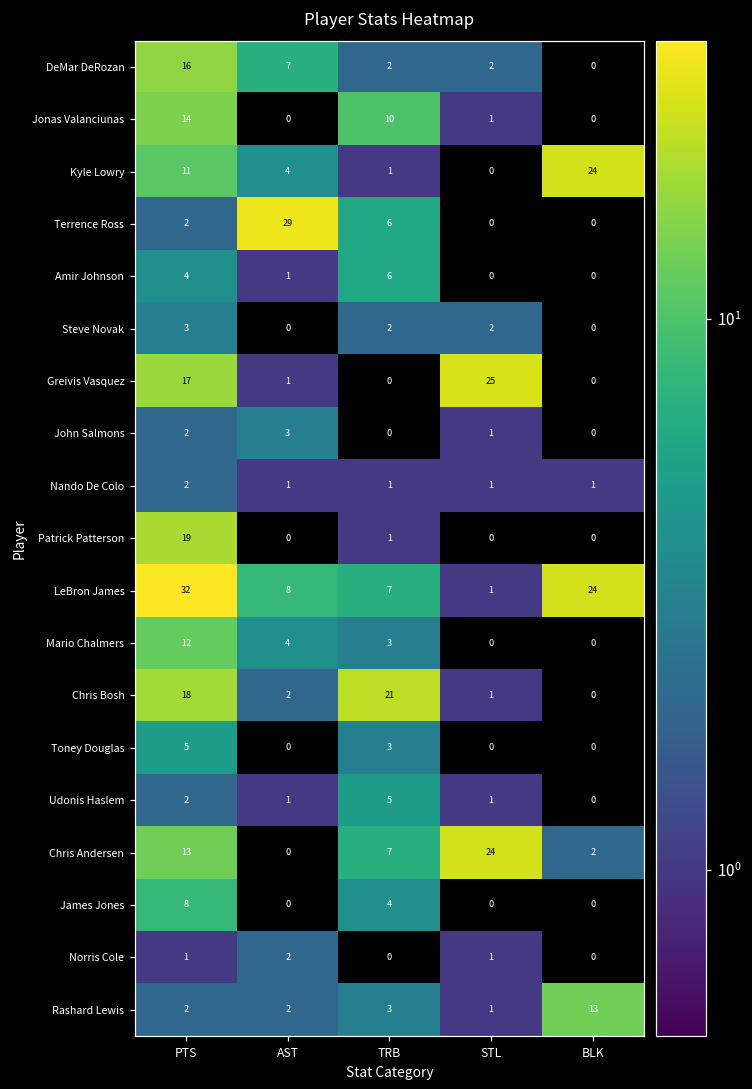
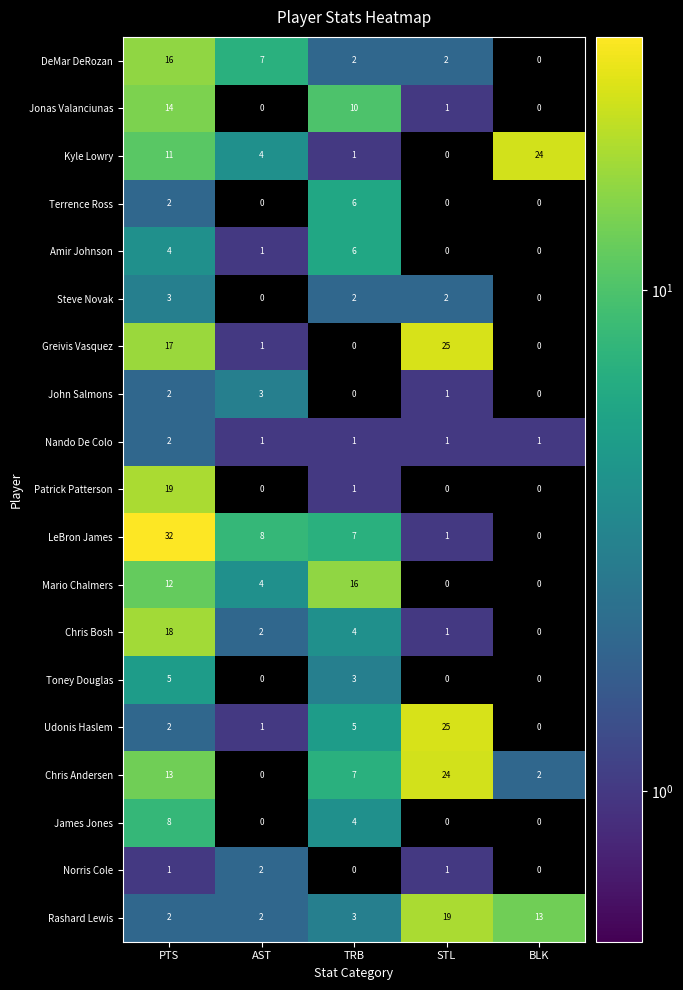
Terrence Ross, AST: 29 -> 0
LeBron James, BLK: 24 -> 0
Mario Chalmers, TRB: 3 -> 16
Chris Bosh, TRB: 21 -> 4
Udonis Haslem, STL: 1 -> 25
Rashard Lewis, STL: 1 -> 19
